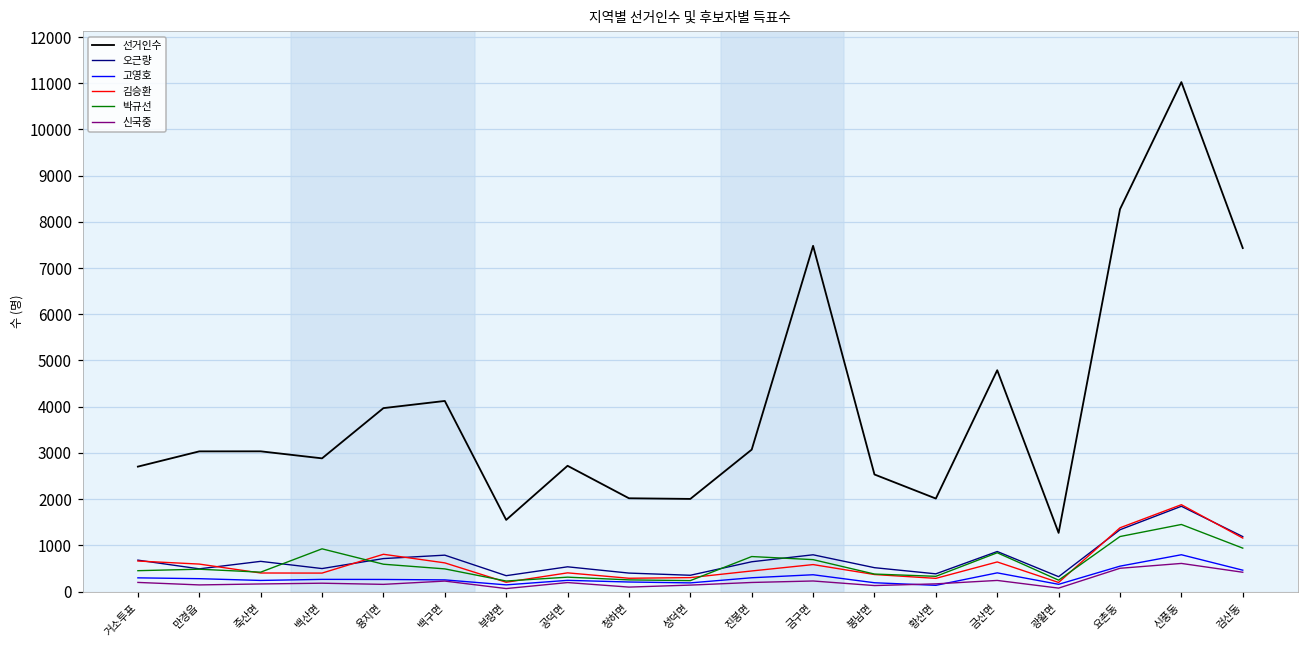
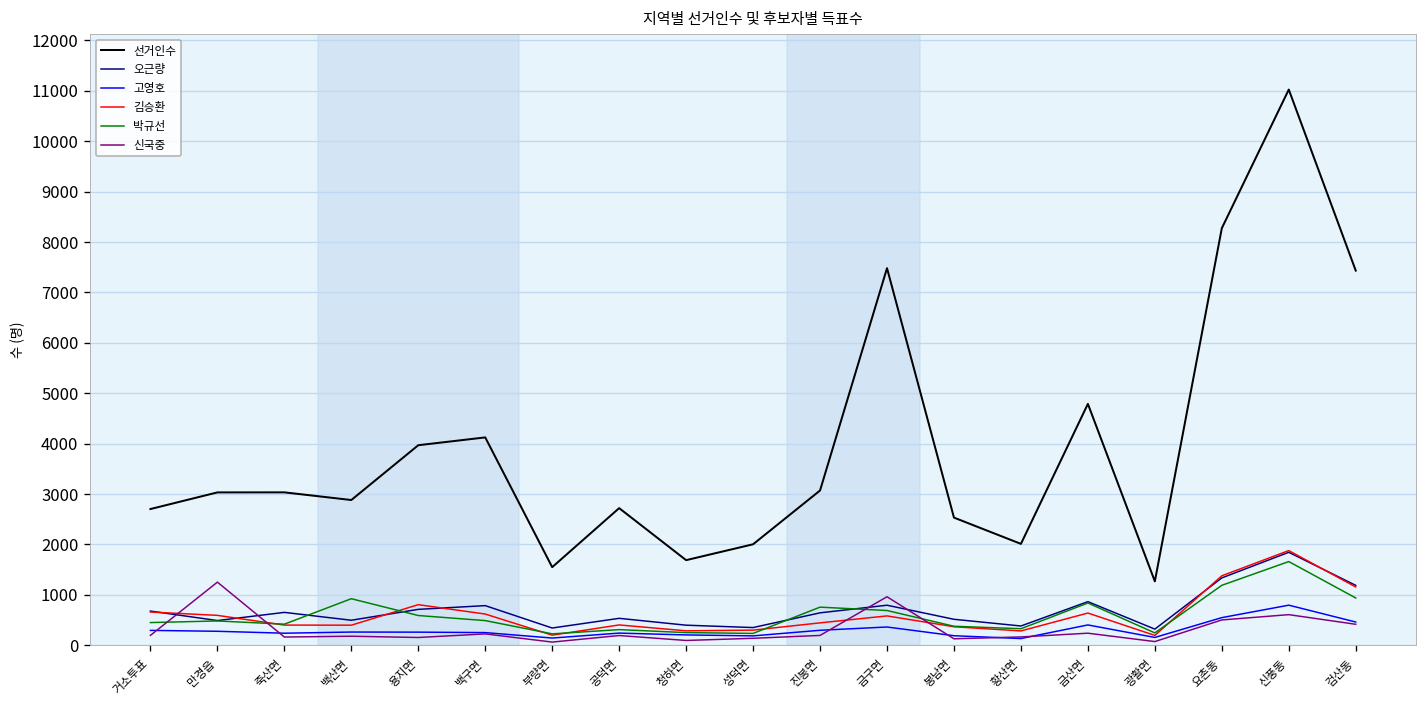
신국중, 만경읍: 100 -> 1300
선거인수, 청하면: 2000 -> 1700
신국중, 금구면: 200 -> 1000
박규선, 신풍동: 1500 -> 1700
